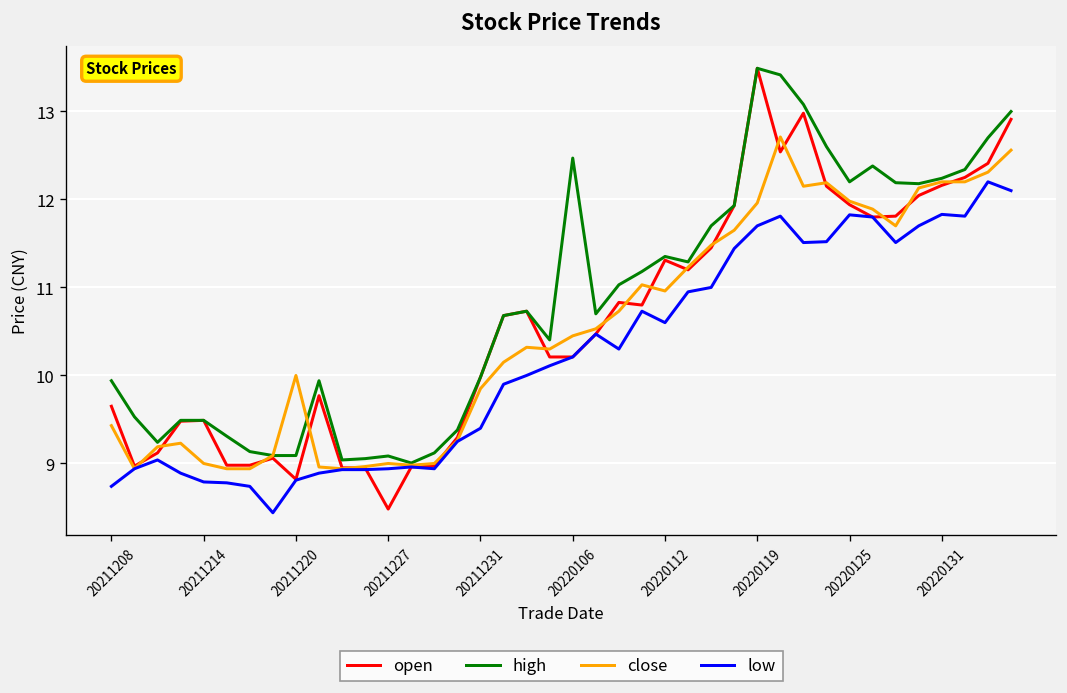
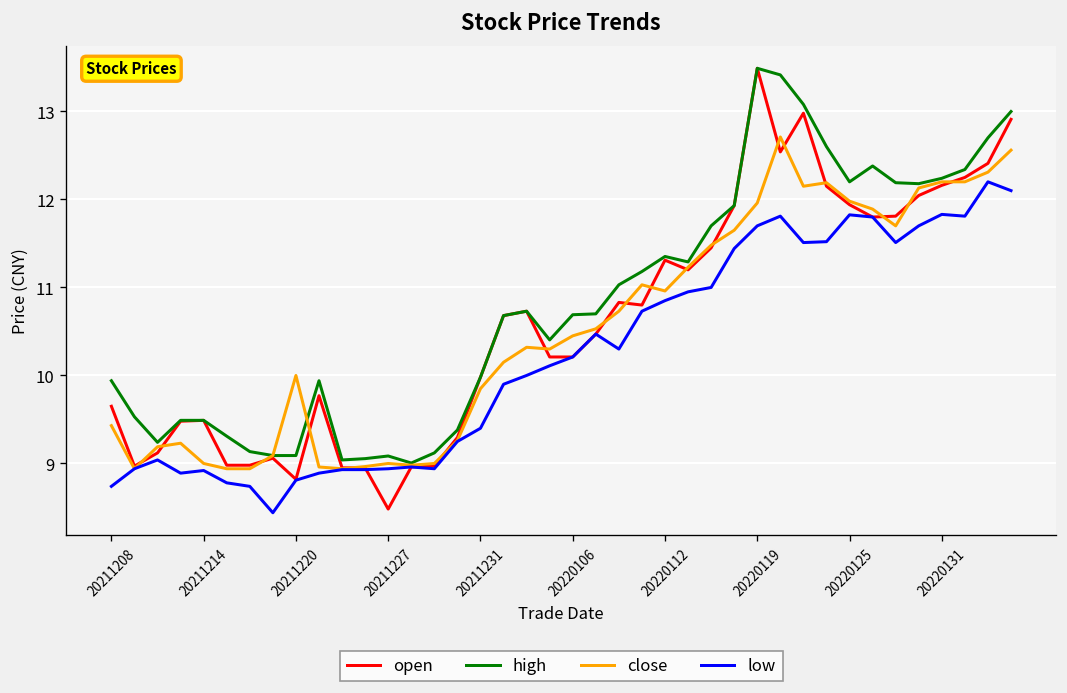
low, 20211214: 8.8 -> 8.9
high, 20220106: 12.5 -> 10.7
low, 20220112: 10.6 -> 10.9
